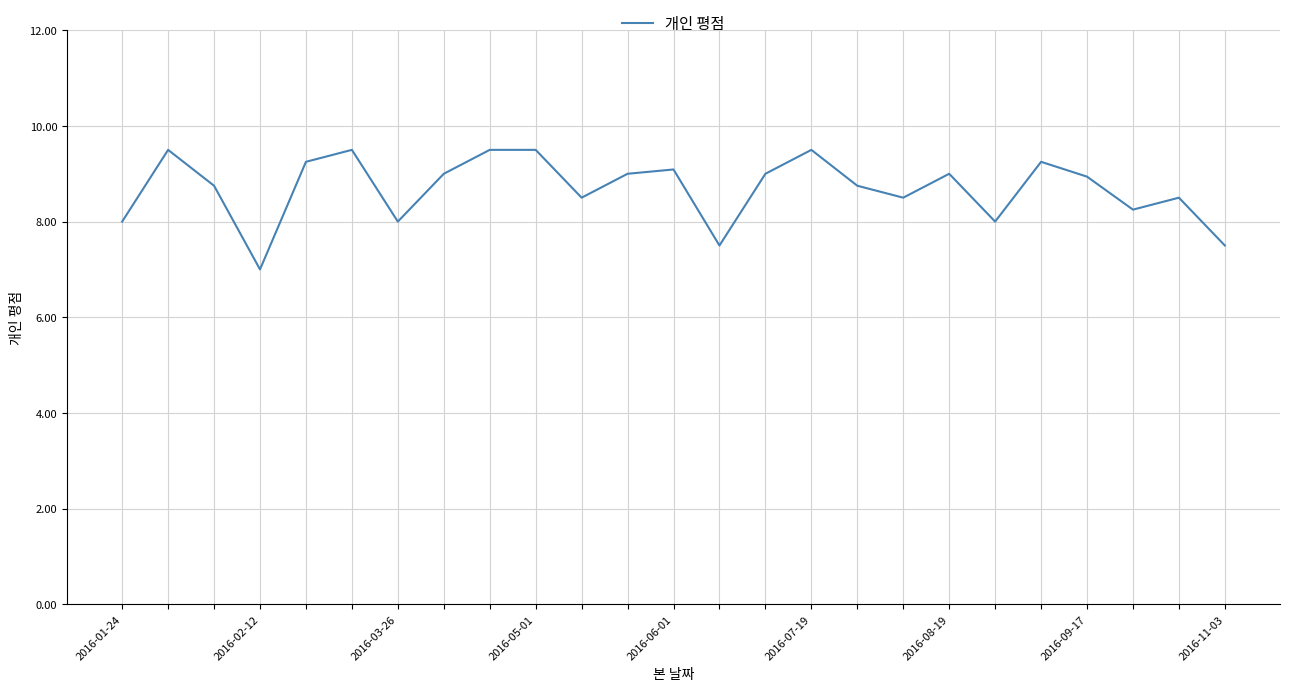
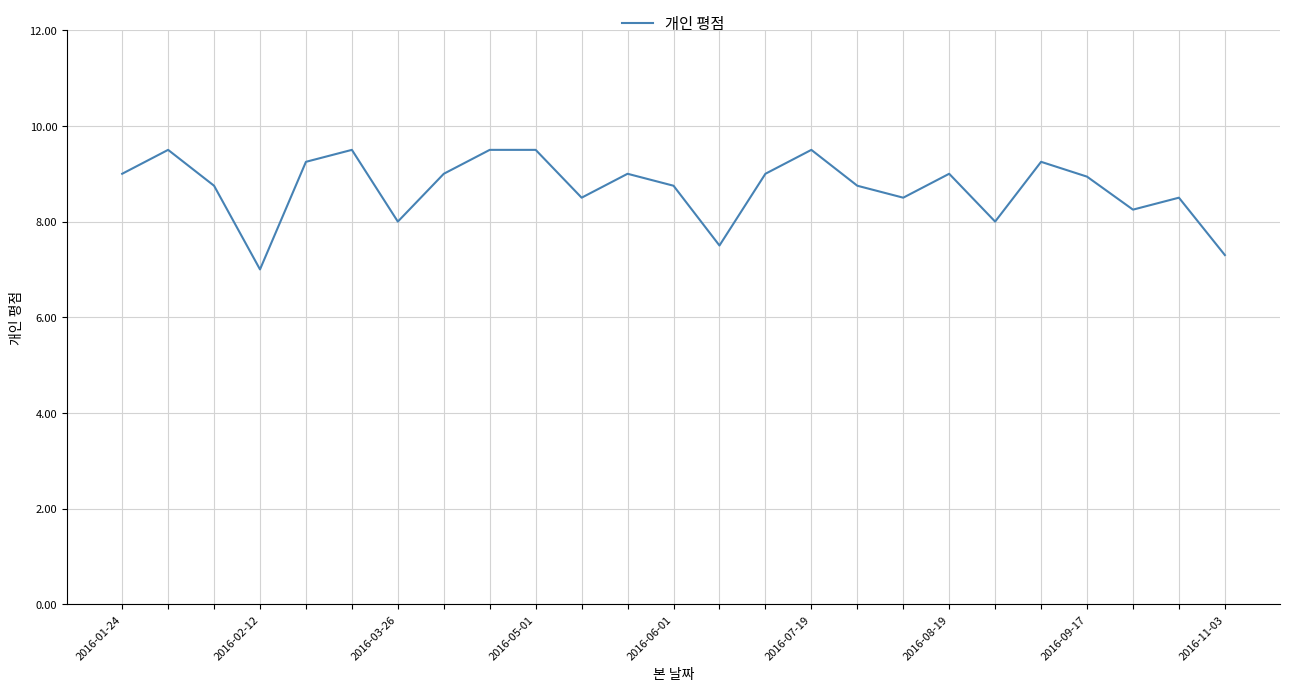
2016-01-24: 8 -> 9
2016-06-01: 9.1 -> 8.8
2016-11-03: 7.5 -> 7.3
